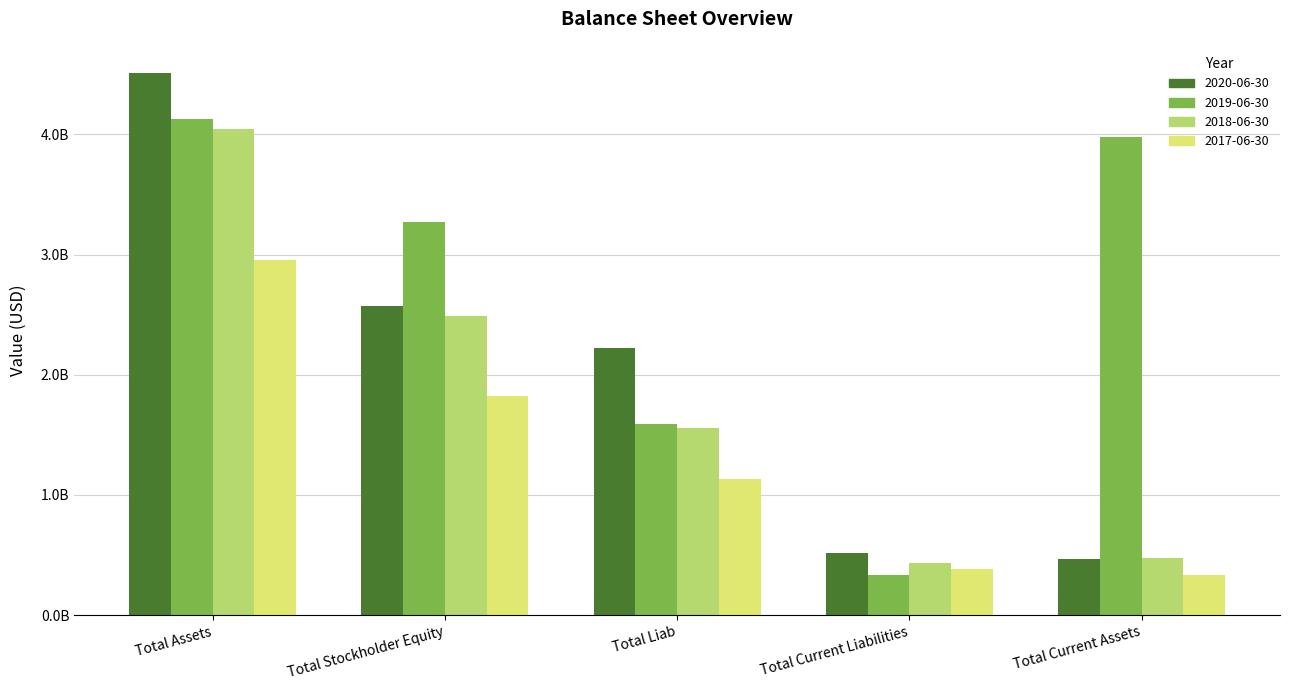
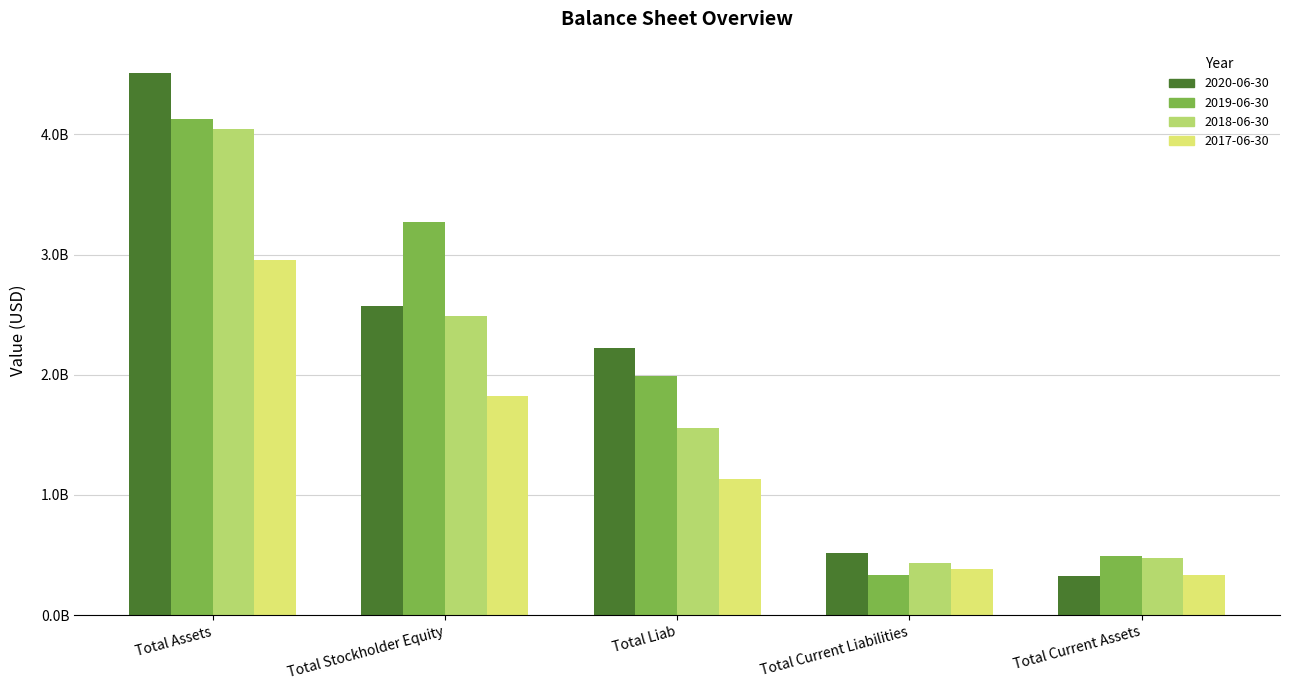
2019-06-30, Total Liab: 1590000000 -> 1990000000
2020-06-30, Total Current Assets: 470000000 -> 330000000
2019-06-30, Total Current Assets: 3970000000 -> 490000000
